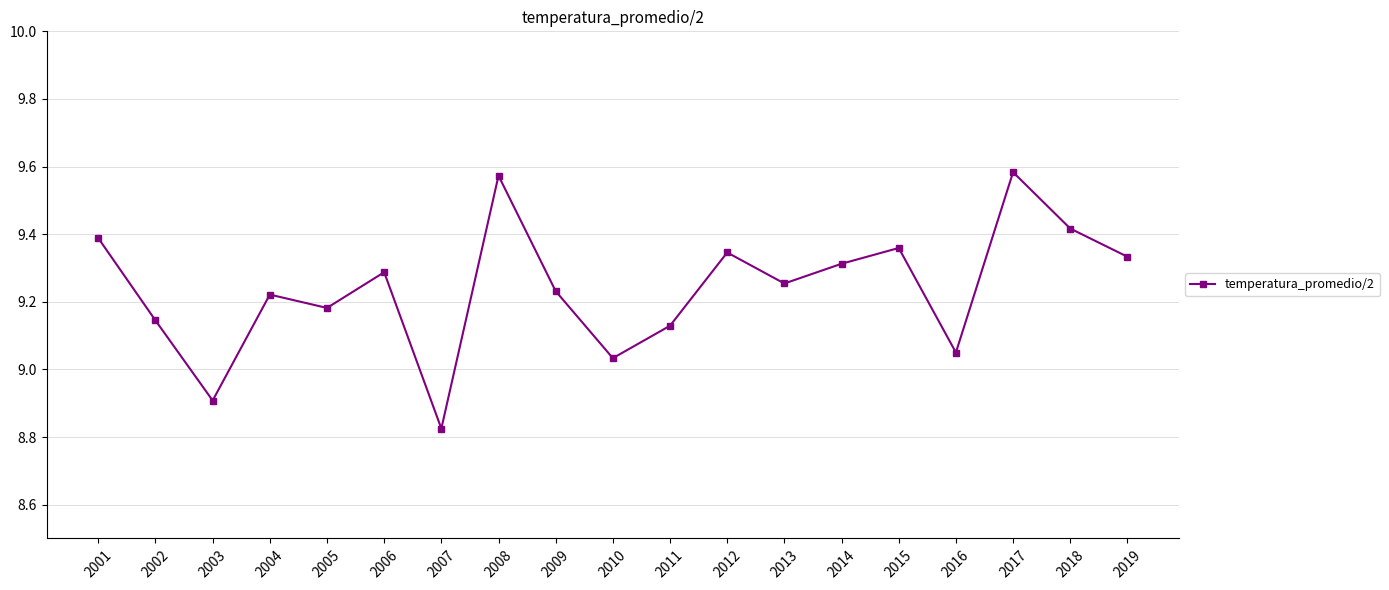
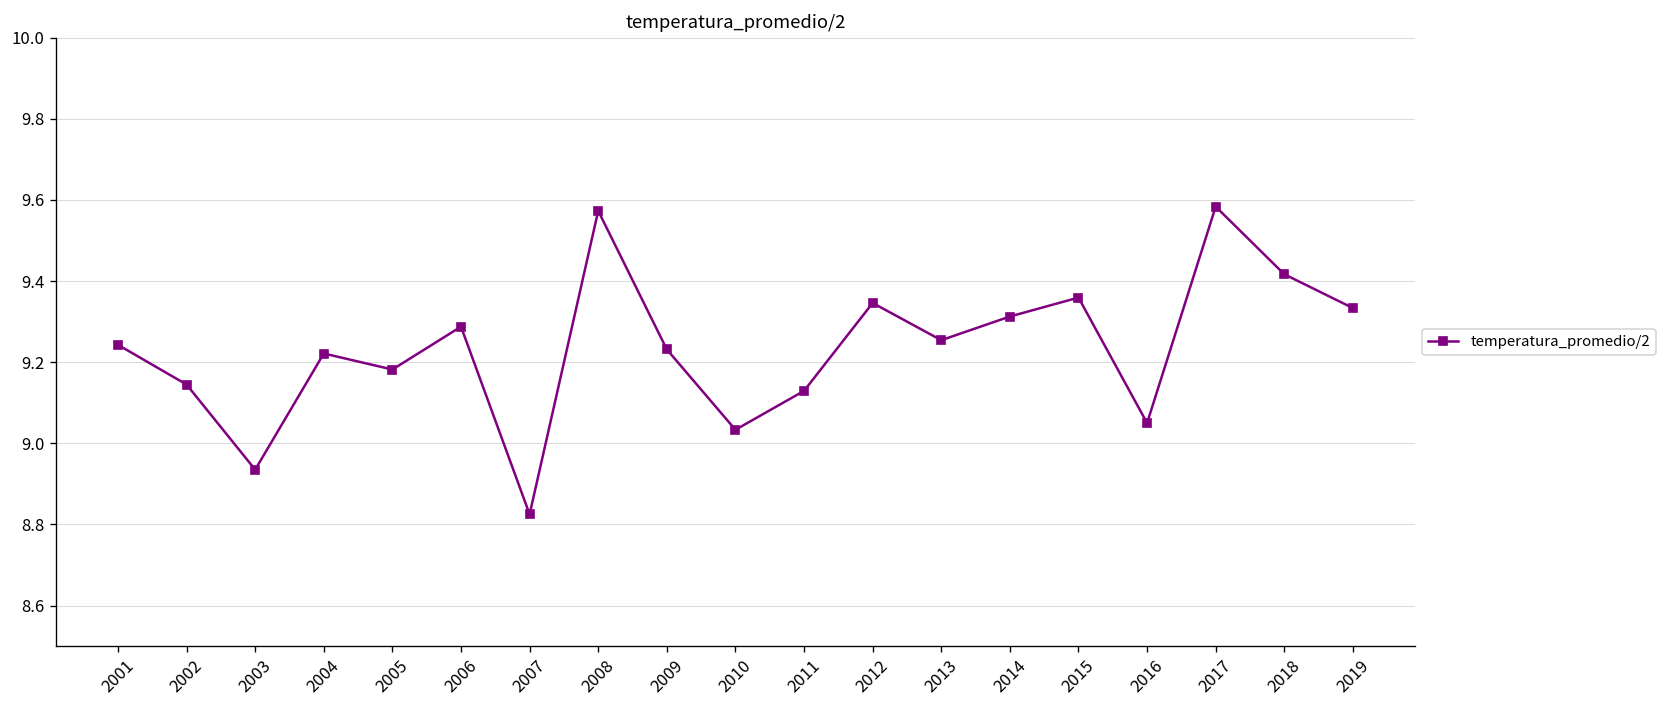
2001: 9.39 -> 9.24
2003: 8.91 -> 8.94
